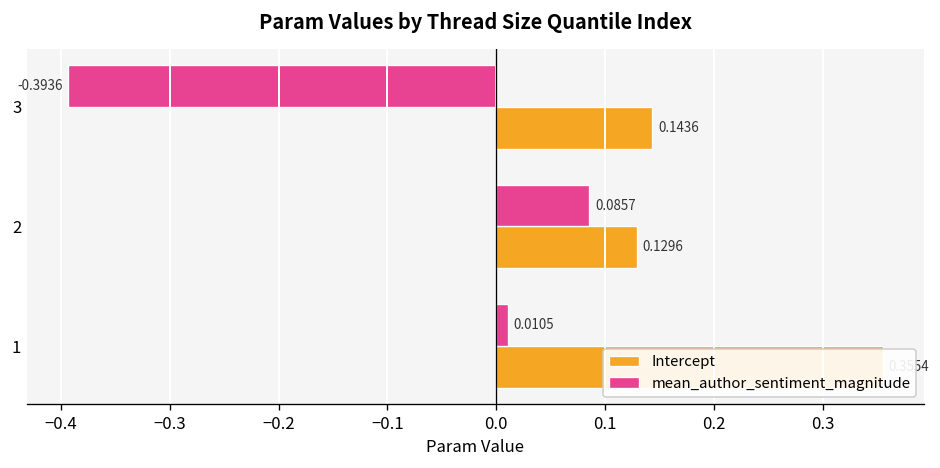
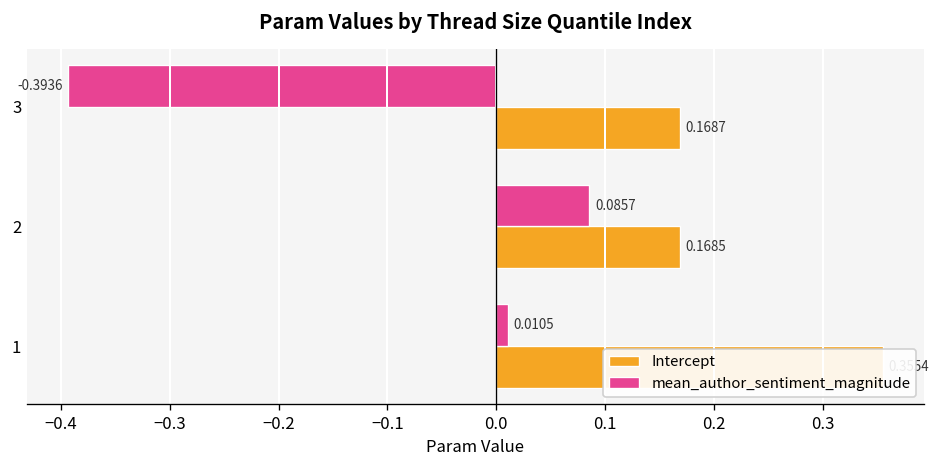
Intercept, 3: 0.1436 -> 0.1687
Intercept, 2: 0.1296 -> 0.1685
